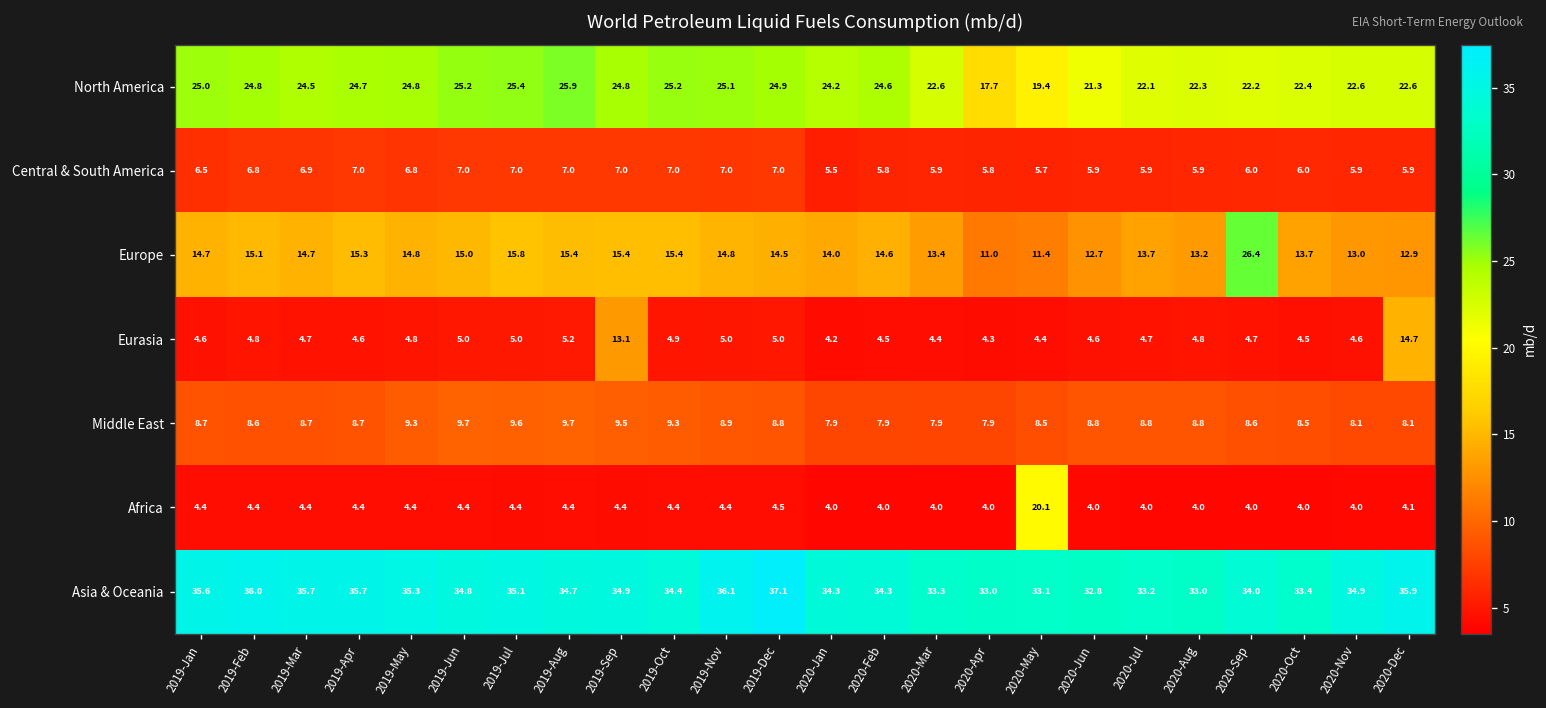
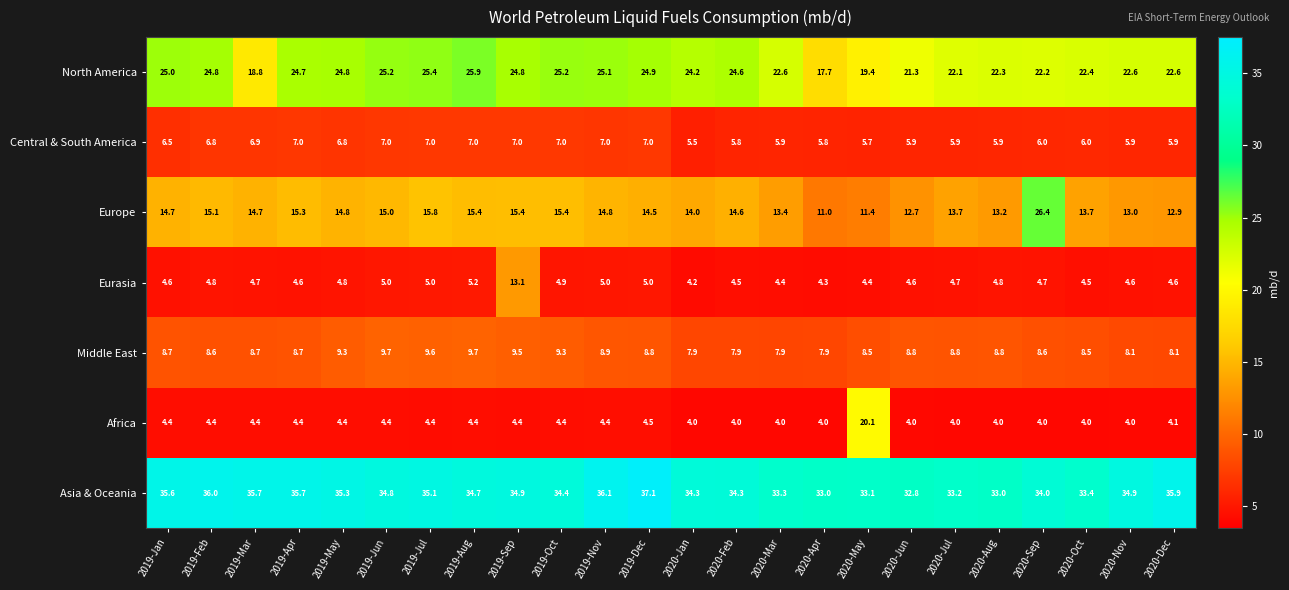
North America, 2019-Mar: 24.5 -> 18.8
Eurasia, 2020-Dec: 14.7 -> 4.6
